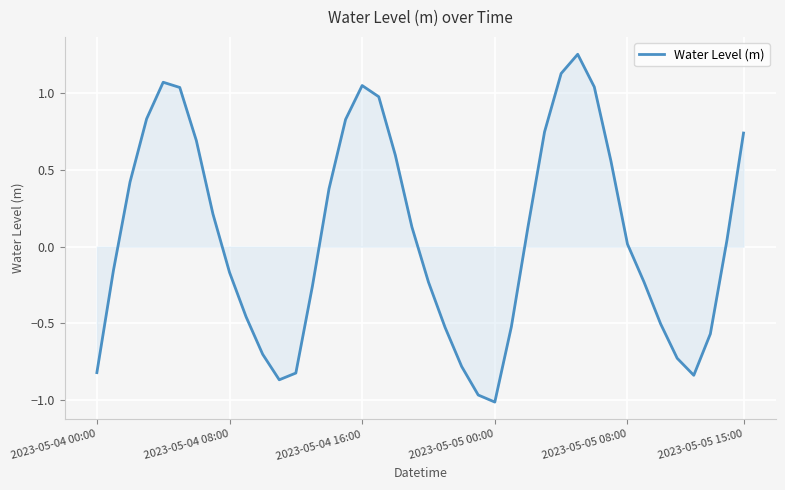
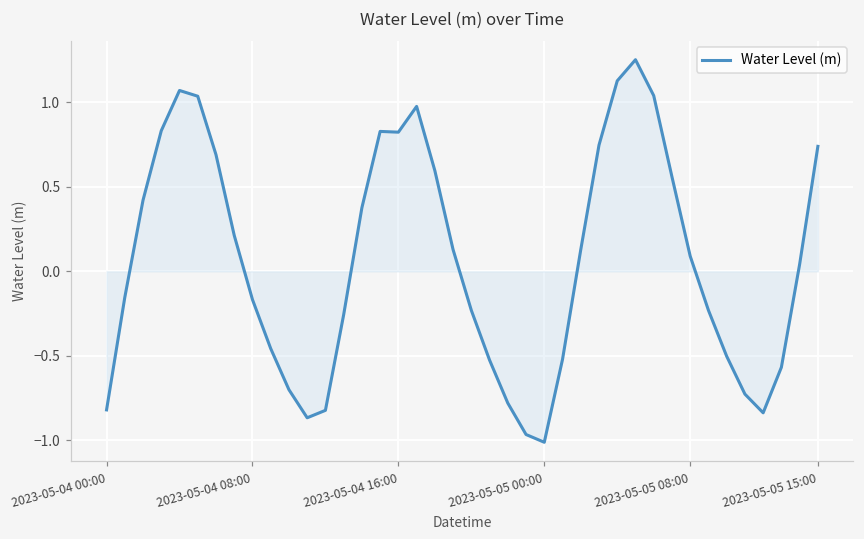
Water Level (m), 2023-05-04 16:00: 1.05 -> 0.82
Water Level (m), 2023-05-05 08:00: 0.02 -> 0.09
